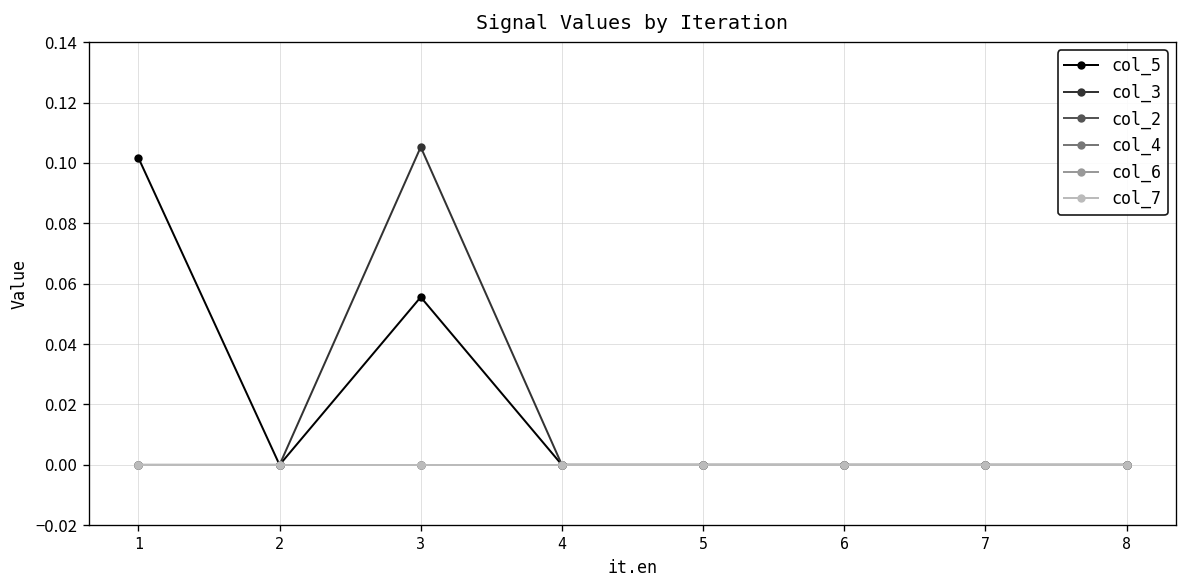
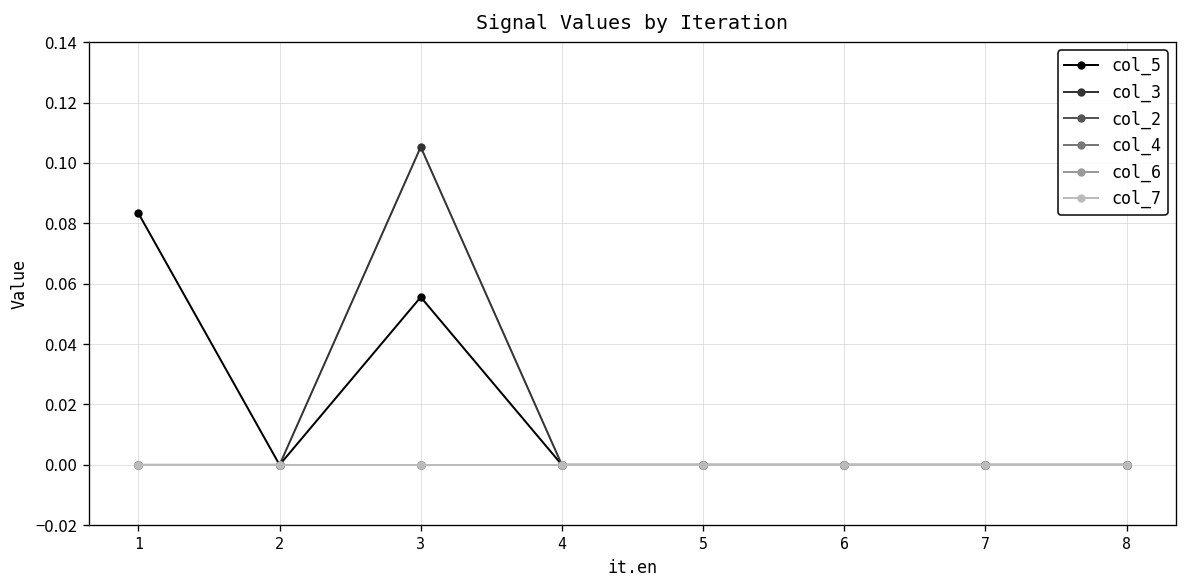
col_5, 1: 0.102 -> 0.083
